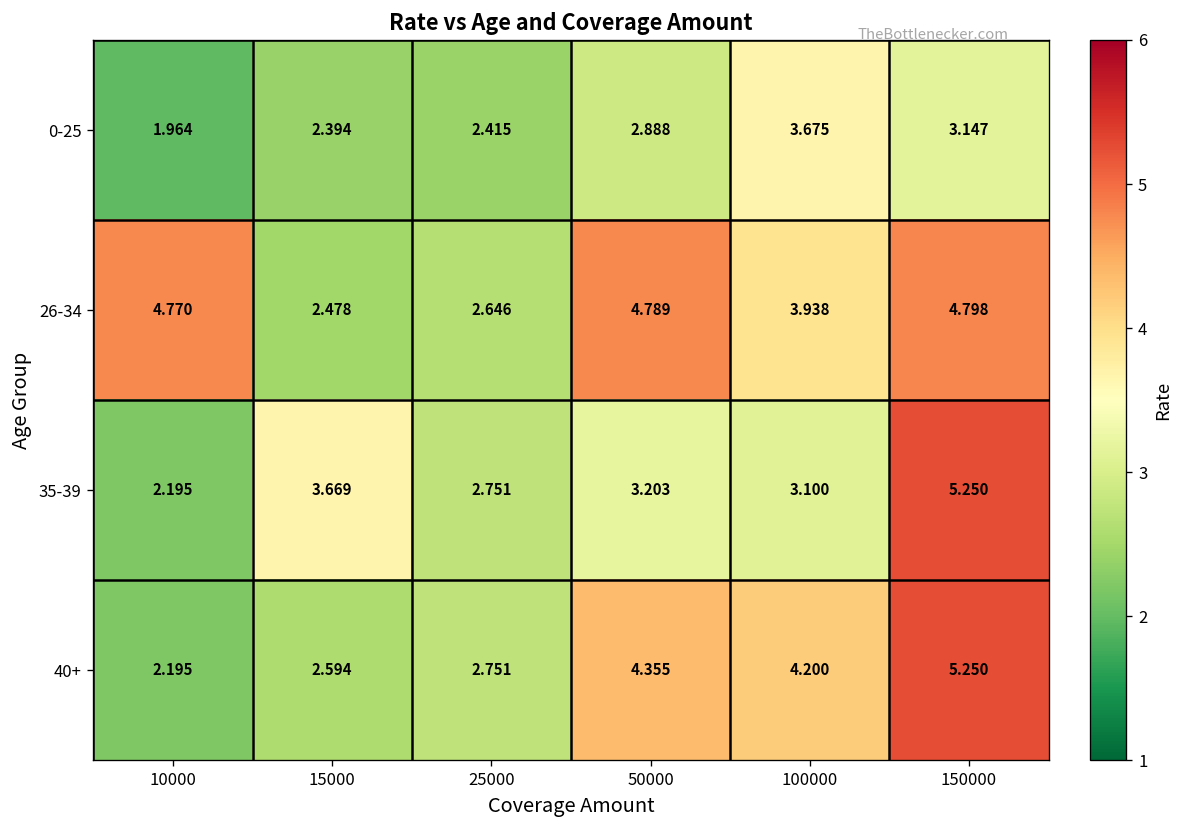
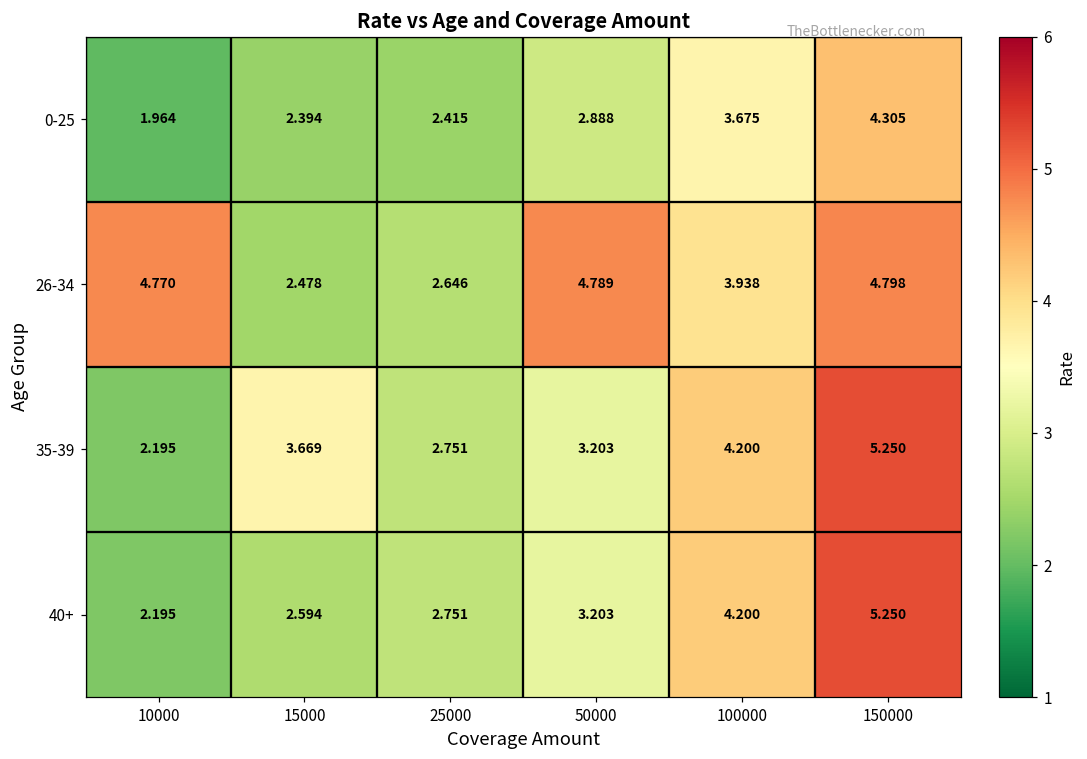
0-25, 150000: 3.147 -> 4.305
35-39, 100000: 3.100 -> 4.200
40+, 50000: 4.355 -> 3.203
